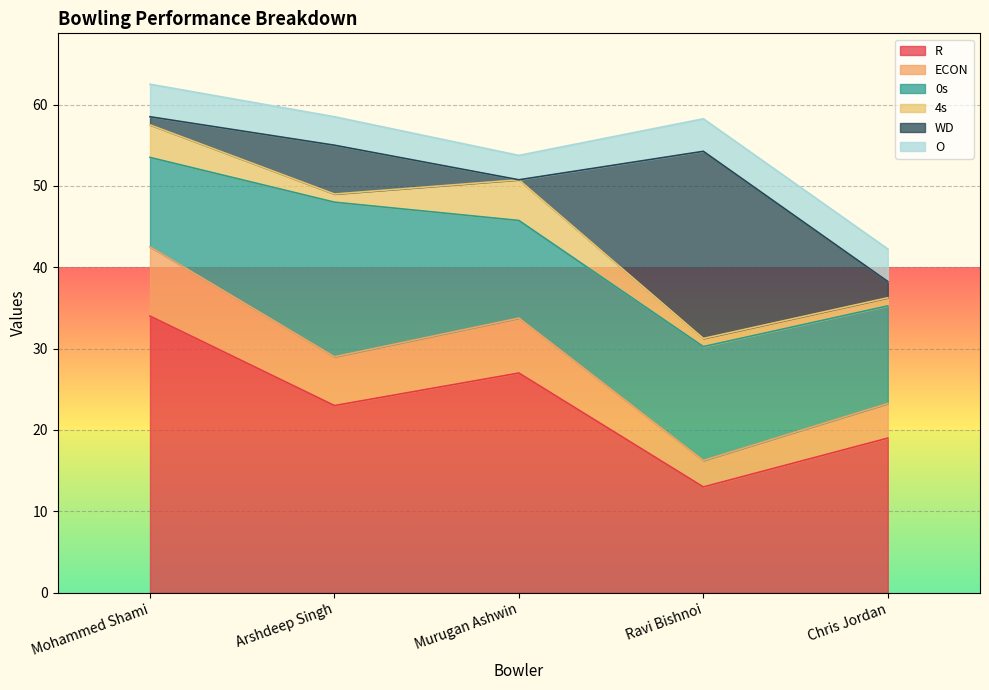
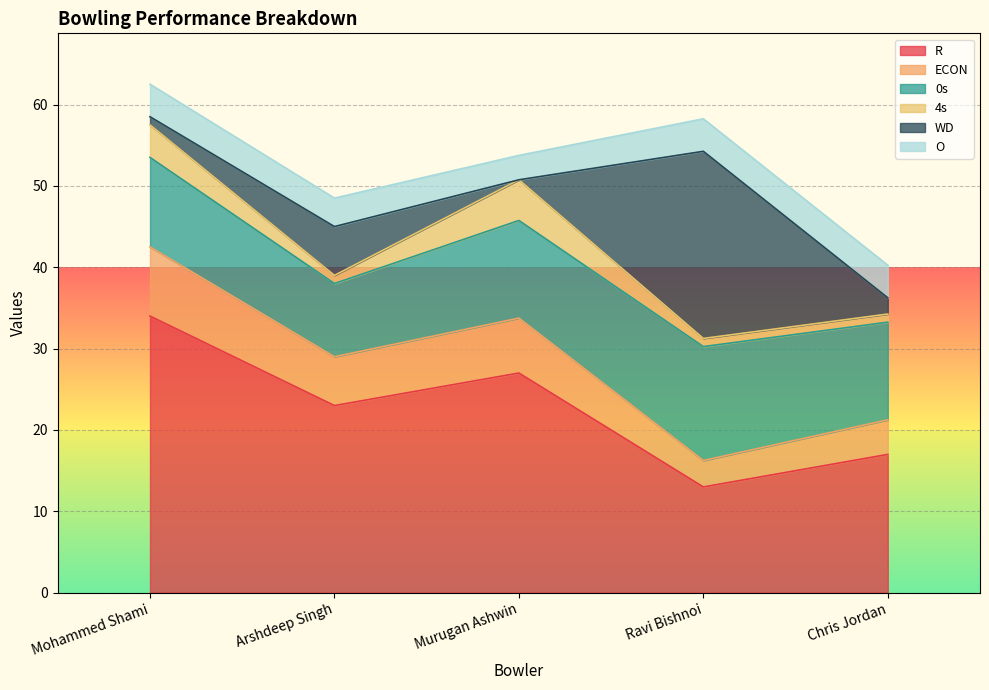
0s, Arshdeep Singh: 19 -> 9
R, Chris Jordan: 19 -> 17
